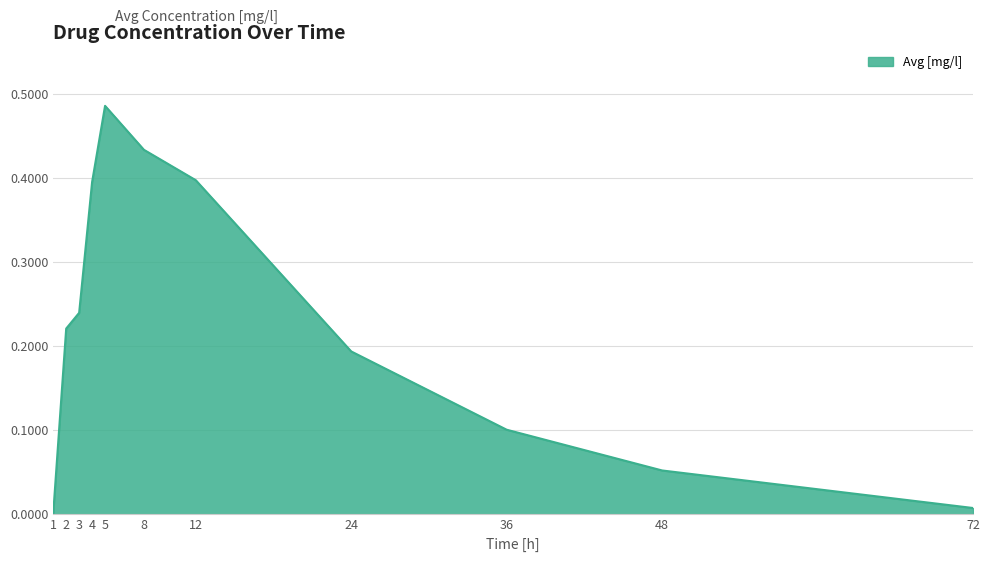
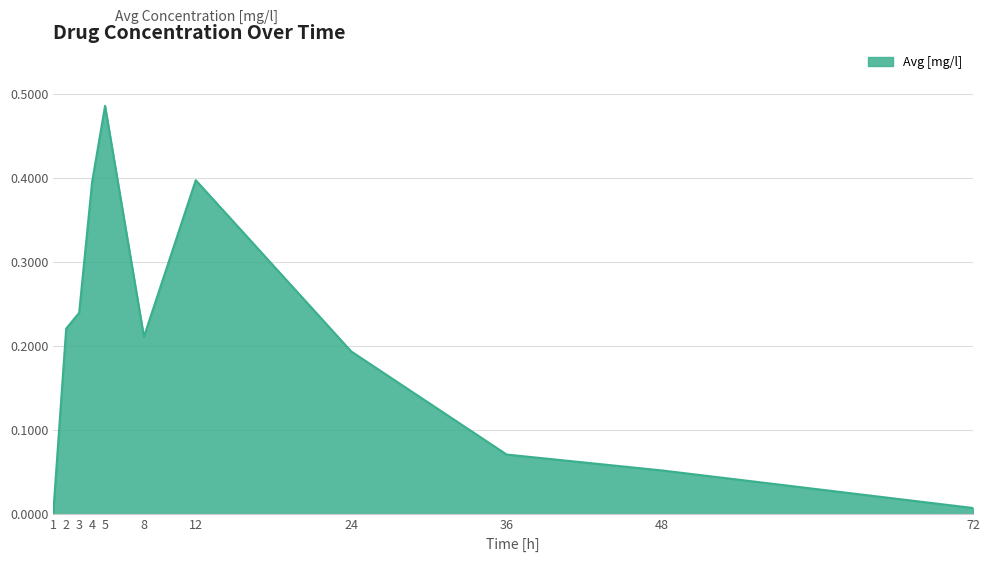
8: 0.43 -> 0.21
36: 0.10 -> 0.07
